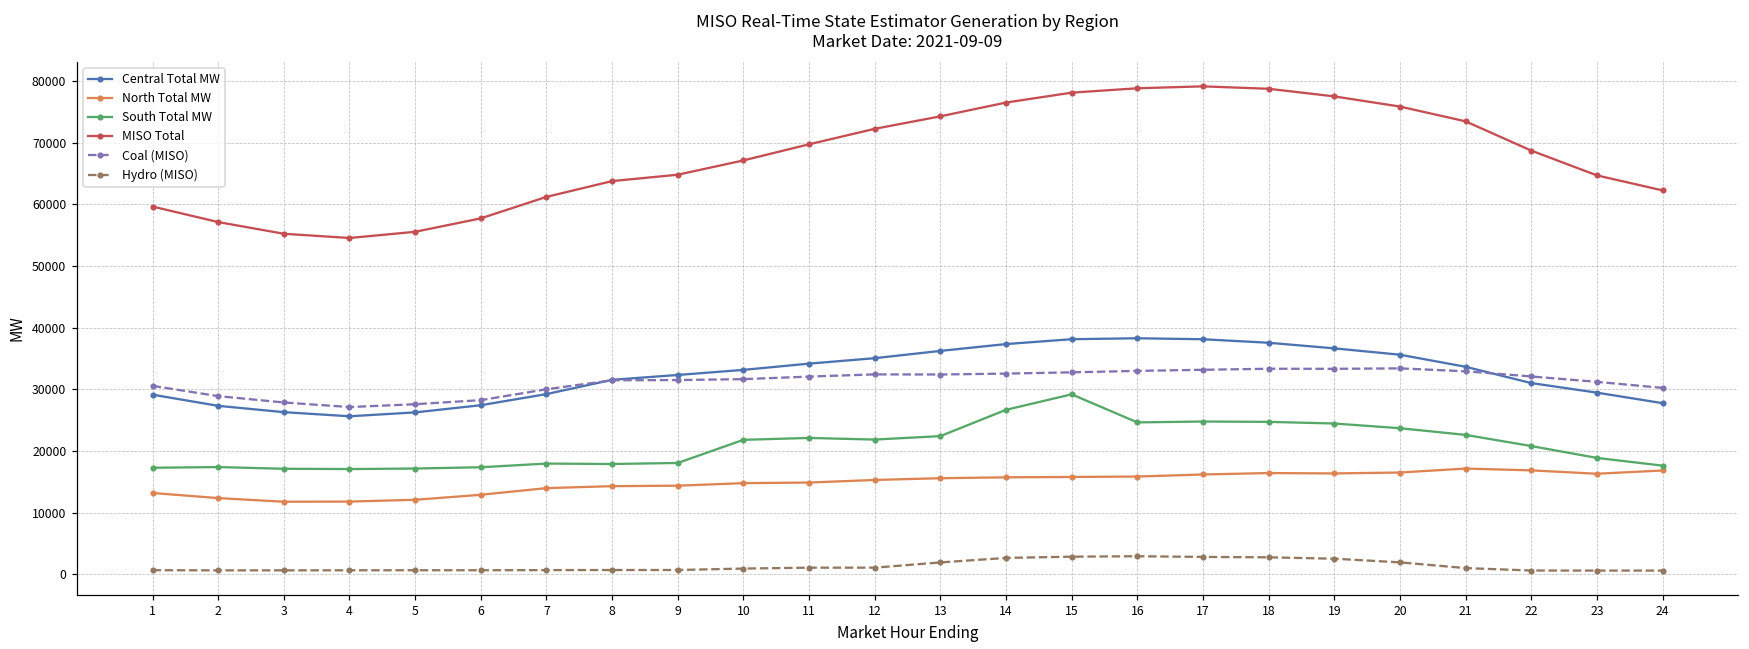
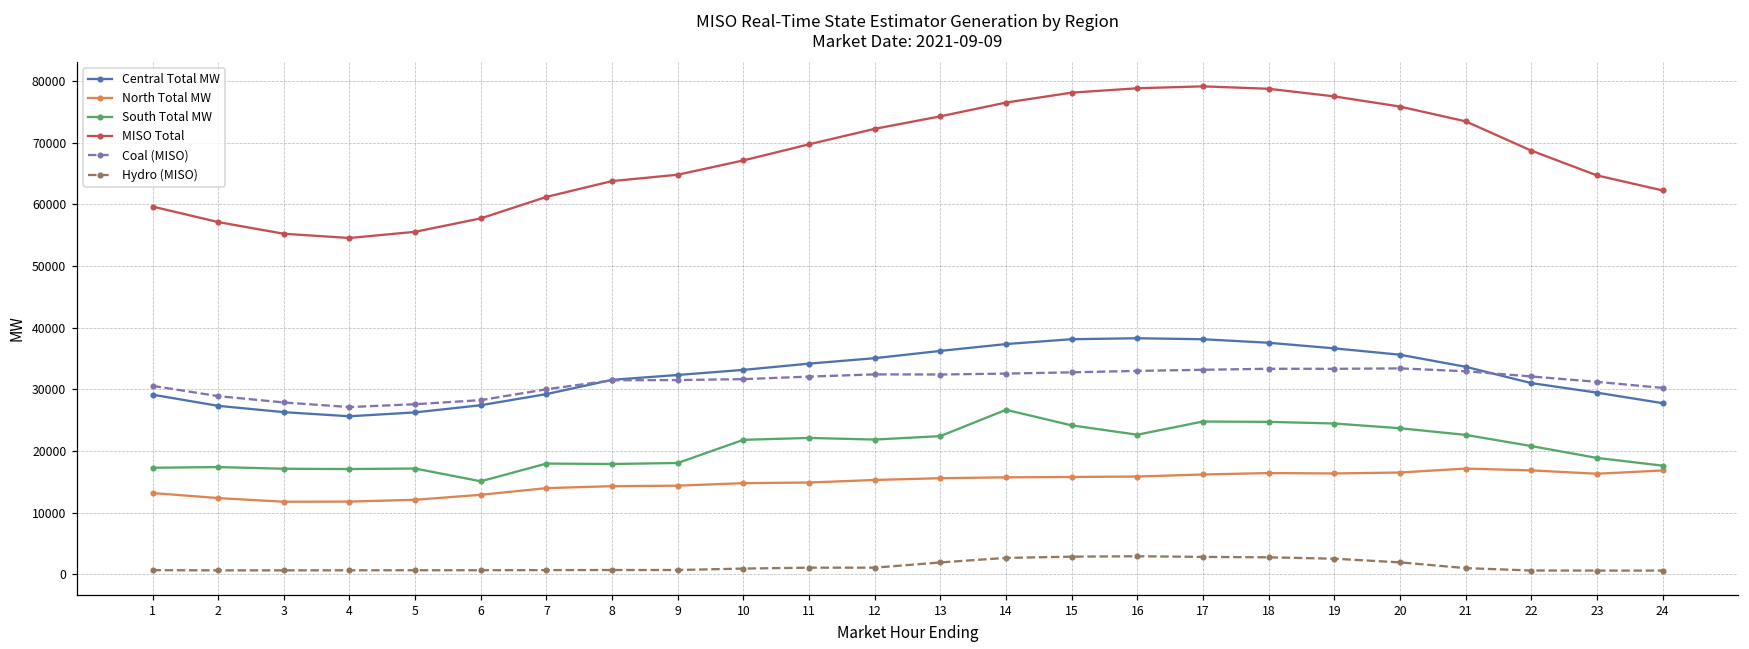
South Total MW, 6: 17000 -> 15000
South Total MW, 15: 29000 -> 24000
South Total MW, 16: 25000 -> 23000
